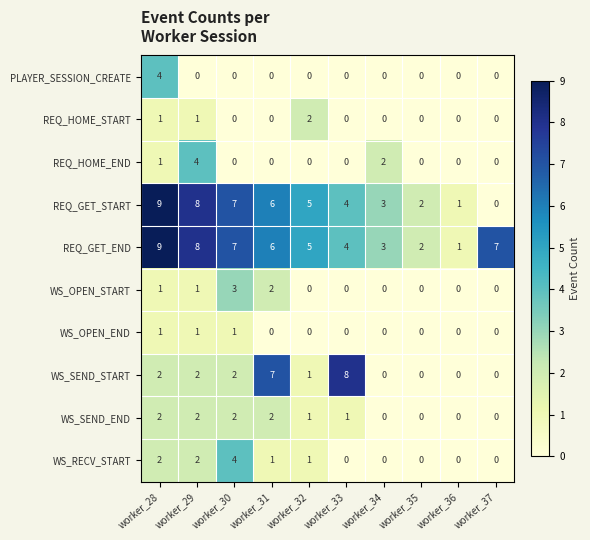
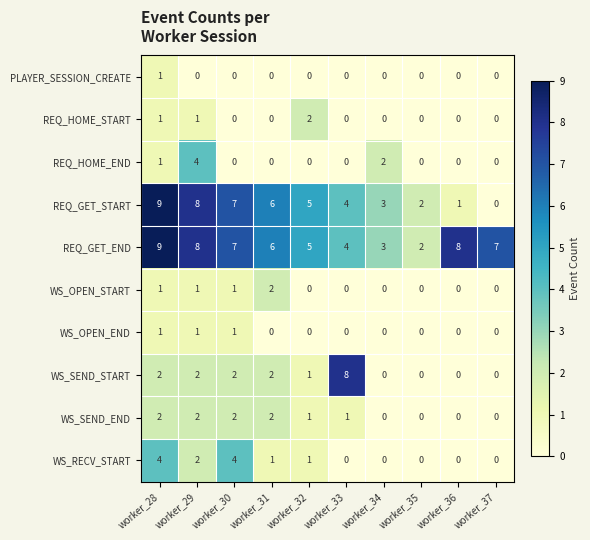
PLAYER_SESSION_CREATE, worker_28: 4 -> 1
REQ_GET_END, worker_36: 1 -> 8
WS_OPEN_START, worker_30: 3 -> 1
WS_SEND_START, worker_31: 7 -> 2
WS_RECV_START, worker_28: 2 -> 4
